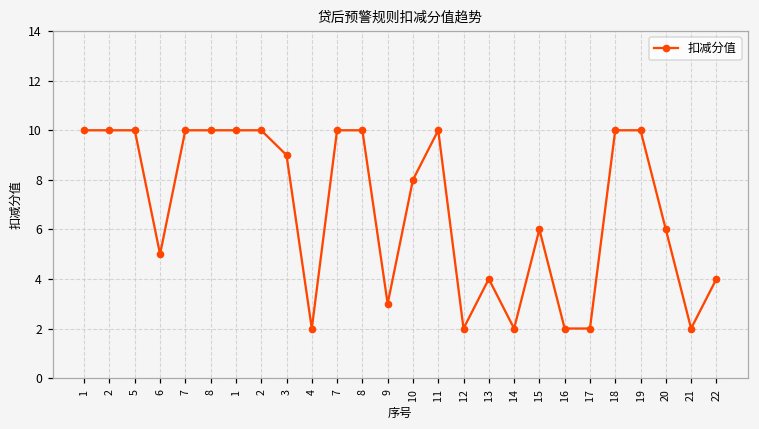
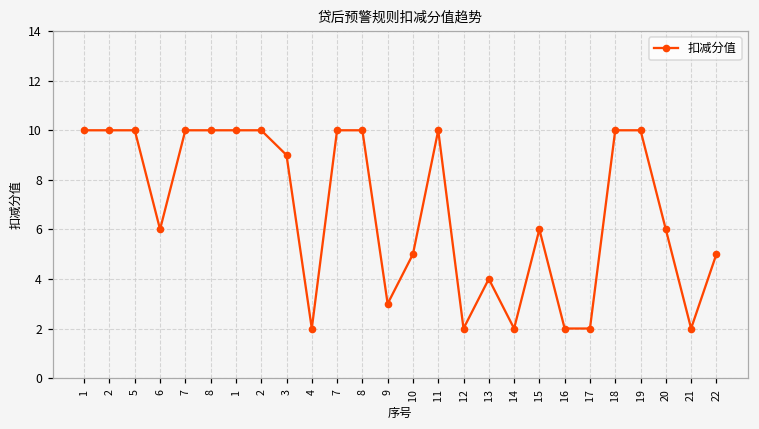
6: 5 -> 6
10: 8 -> 5
22: 4 -> 5
